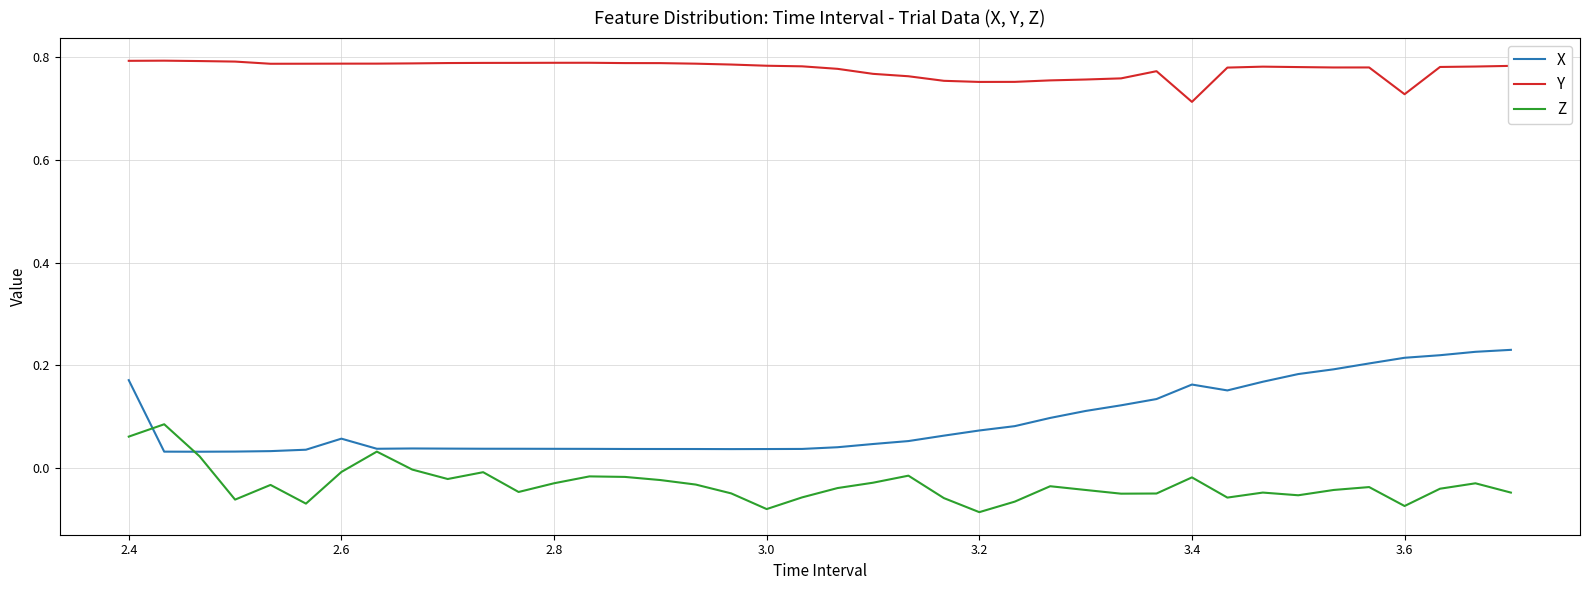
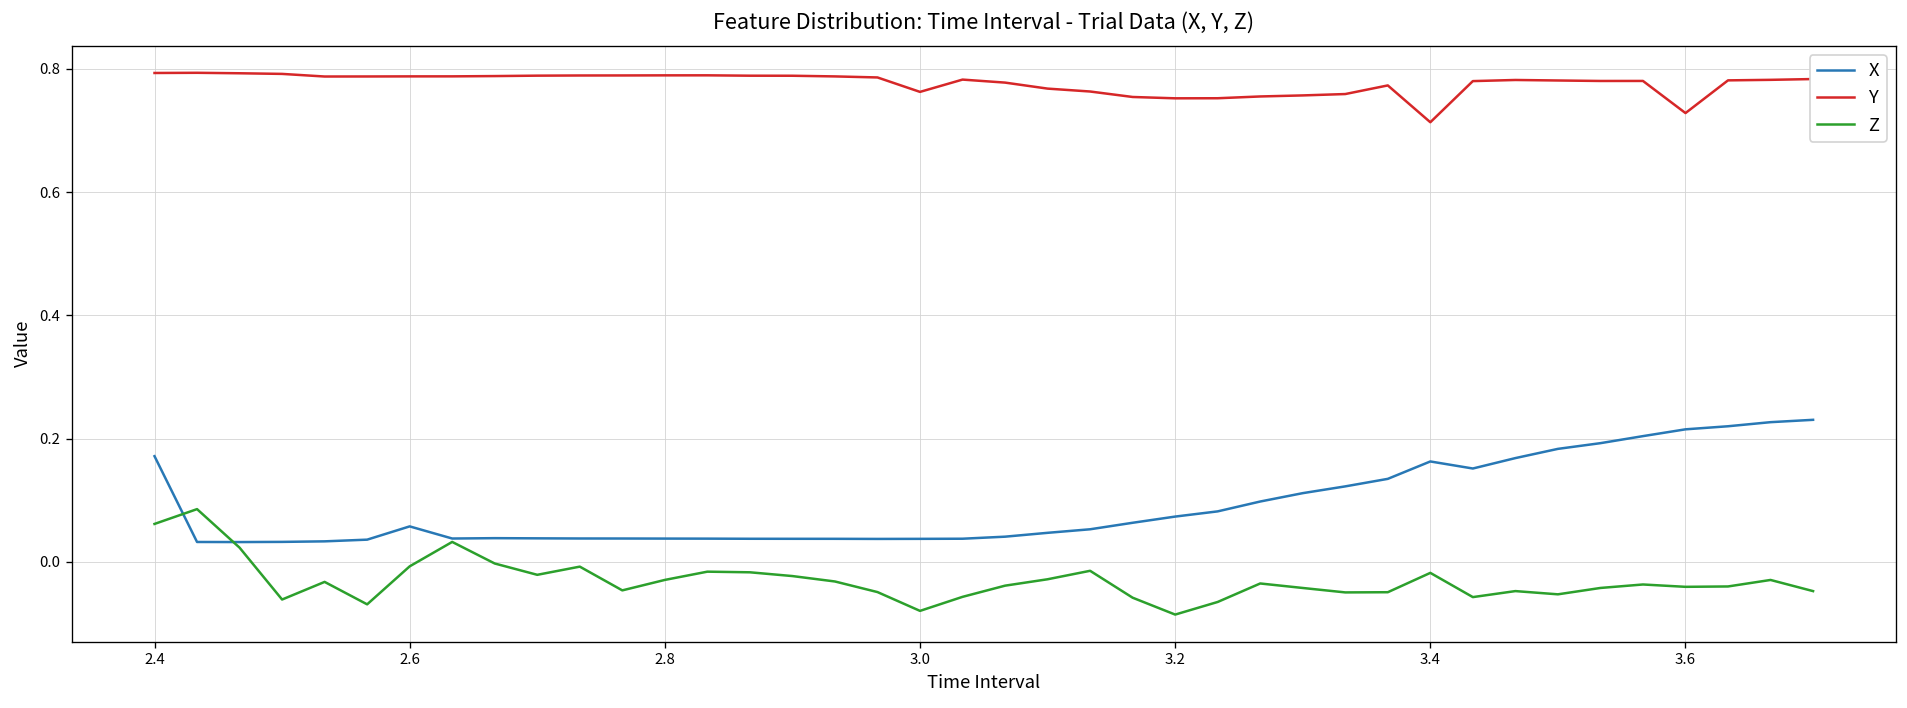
Y, 3.0: 0.78 -> 0.76
Z, 3.6: -0.07 -> -0.04
